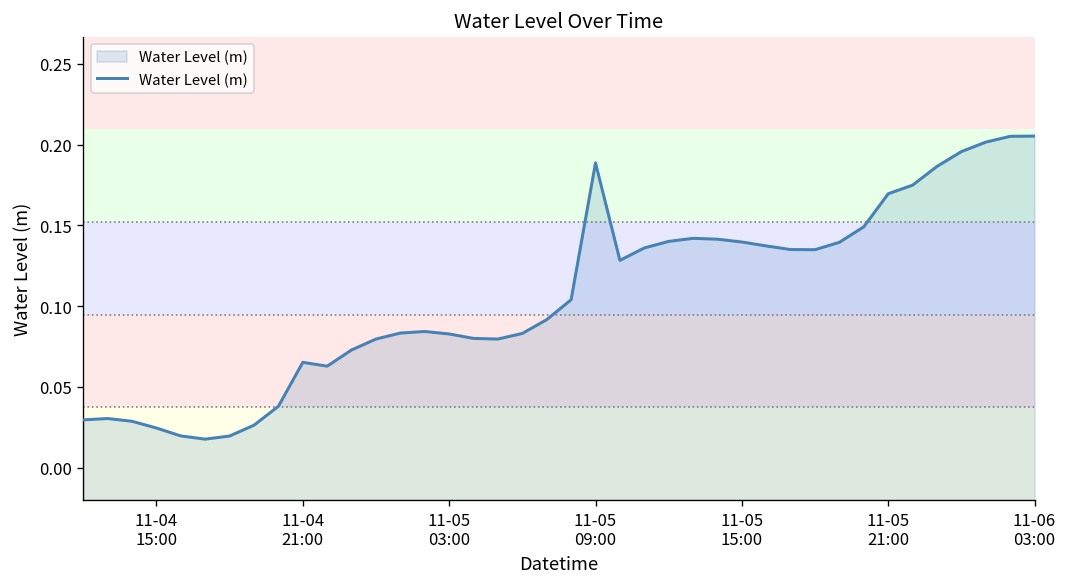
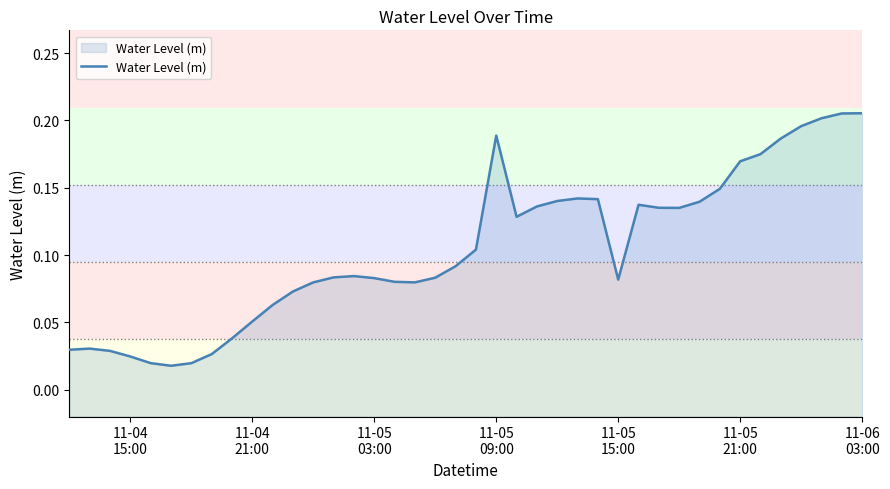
11-04 21:00: 0.065 -> 0.051
11-05 15:00: 0.140 -> 0.082
